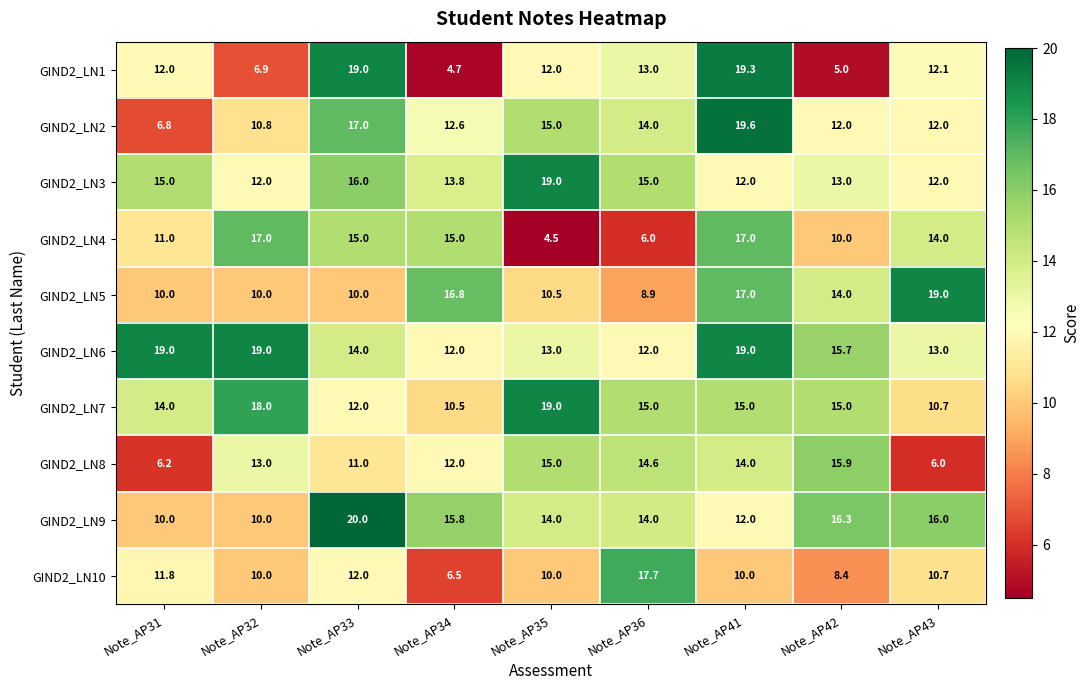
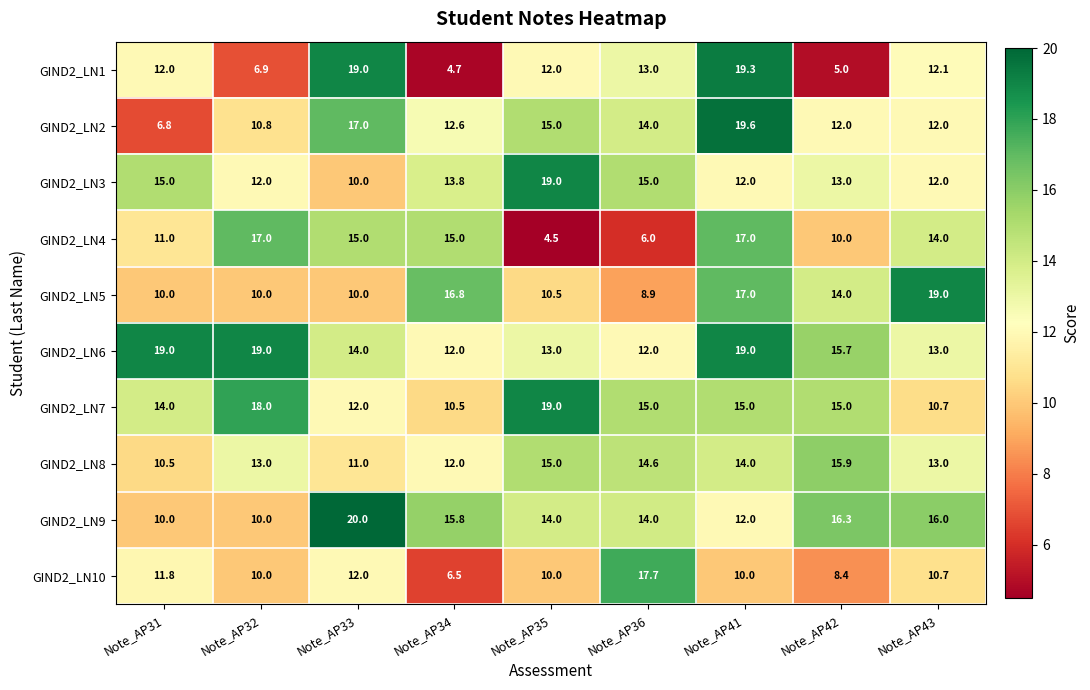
GIND2_LN3, Note_AP33: 16.0 -> 10.0
GIND2_LN8, Note_AP31: 6.2 -> 10.5
GIND2_LN8, Note_AP43: 6.0 -> 13.0
